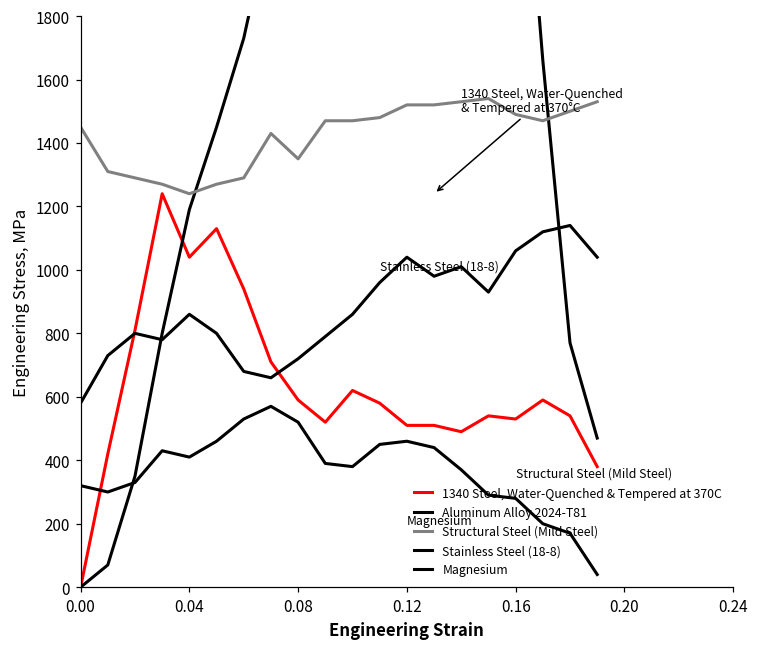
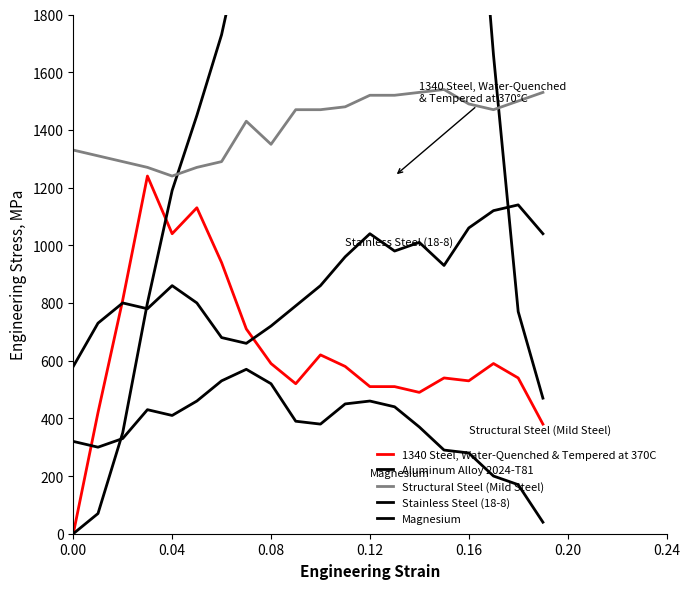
Structural Steel (Mild Steel), 0.00: 1450 -> 1330
